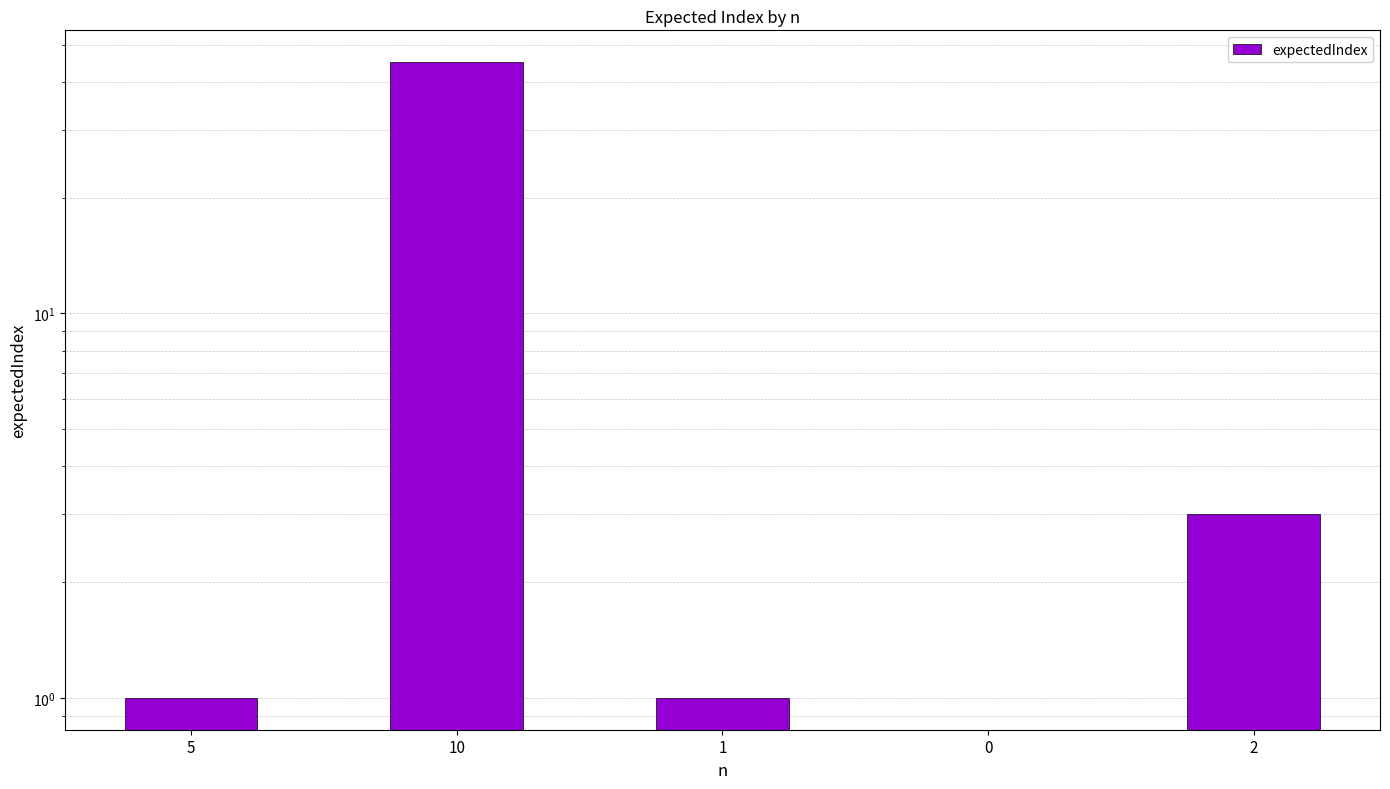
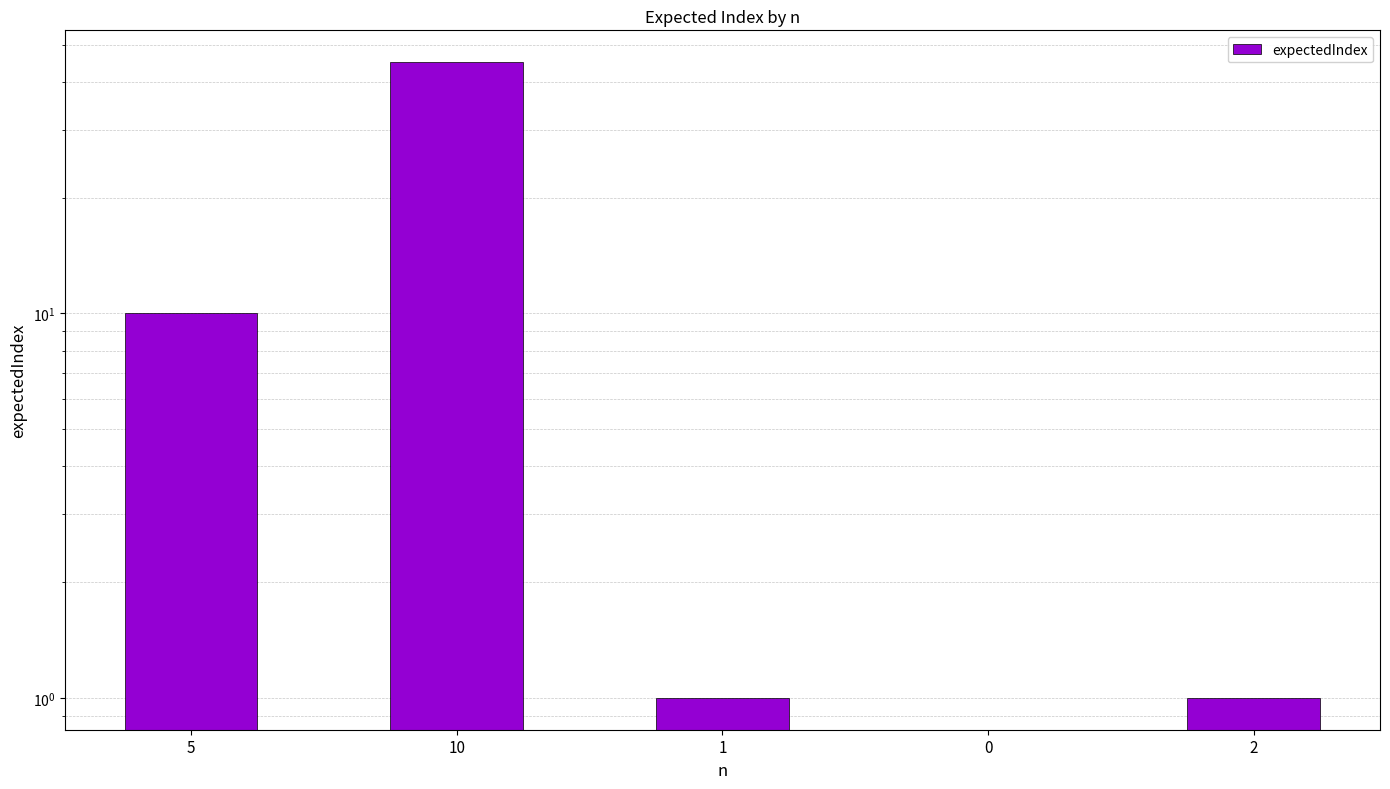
5: 1 -> 10
2: 3 -> 1
